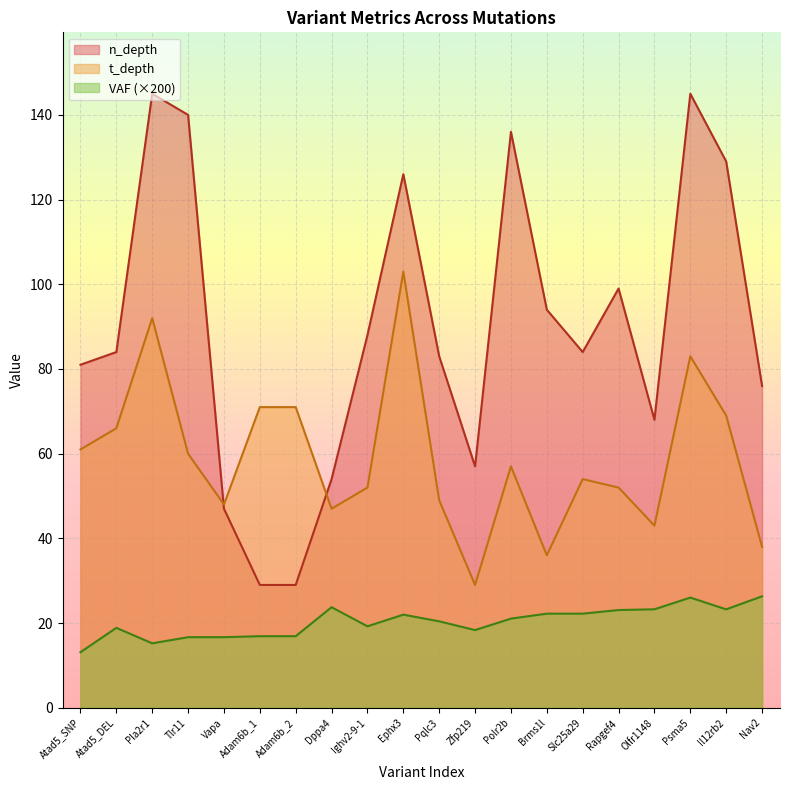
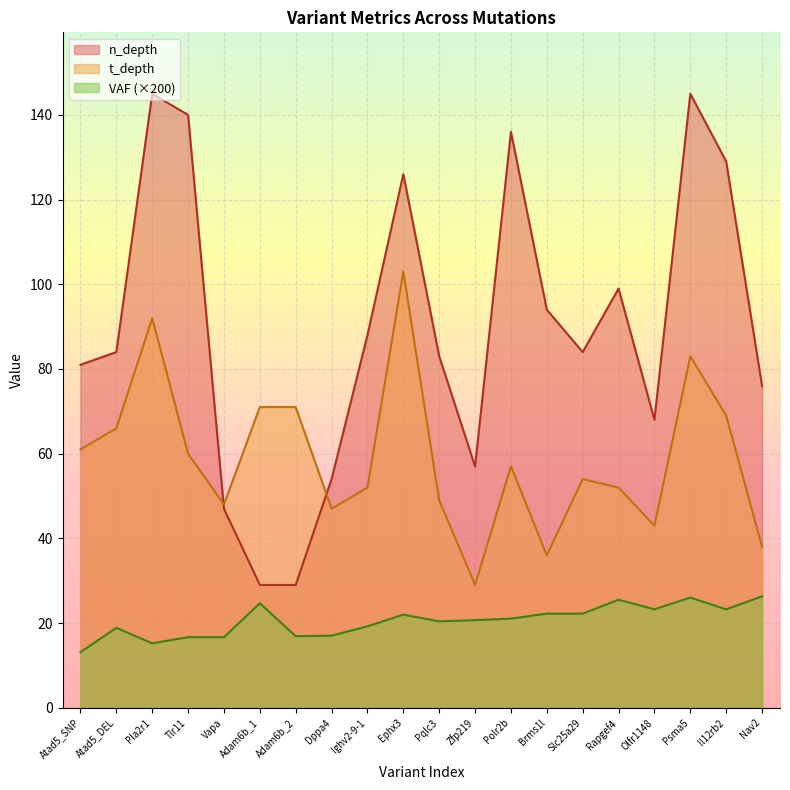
VAF (×200), Adam6b_1: 17 -> 25
VAF (×200), Dppa4: 24 -> 17
VAF (×200), Zfp219: 18 -> 21
VAF (×200), Rapgef4: 23 -> 26
